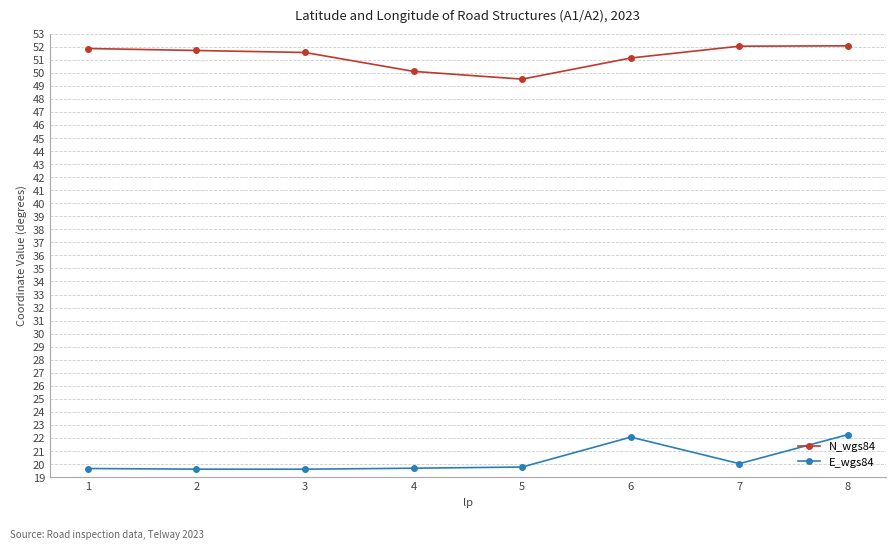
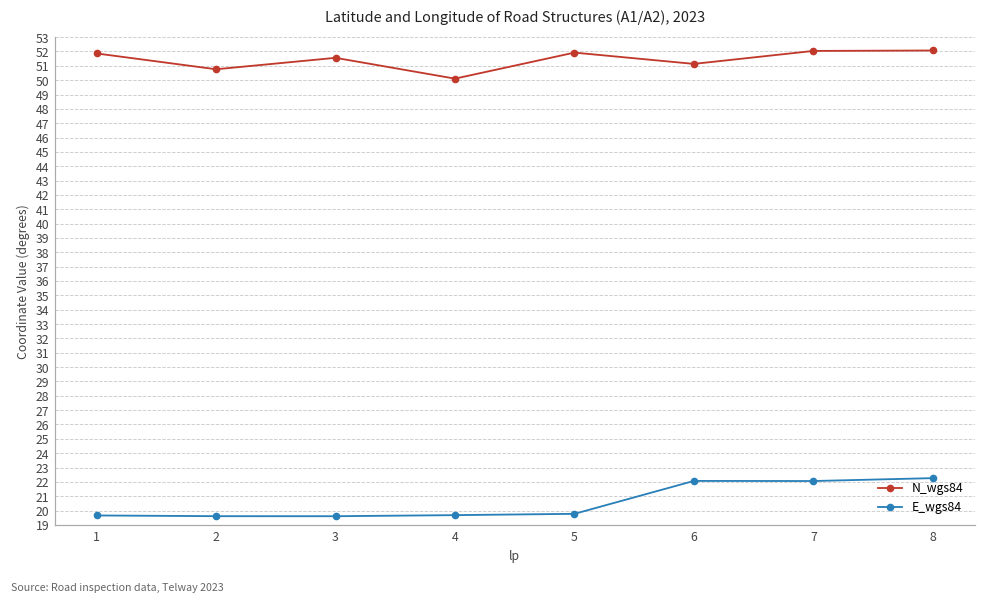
N_wgs84, 2: 51.7 -> 50.8
N_wgs84, 5: 49.5 -> 51.9
E_wgs84, 7: 20.0 -> 22.1
